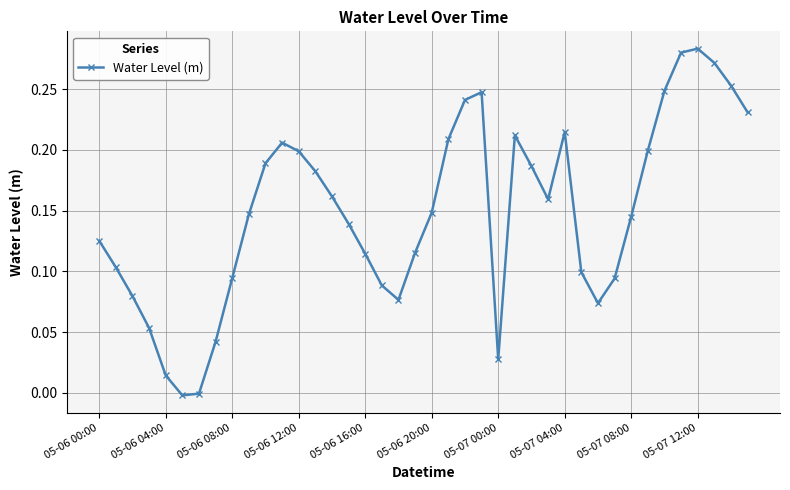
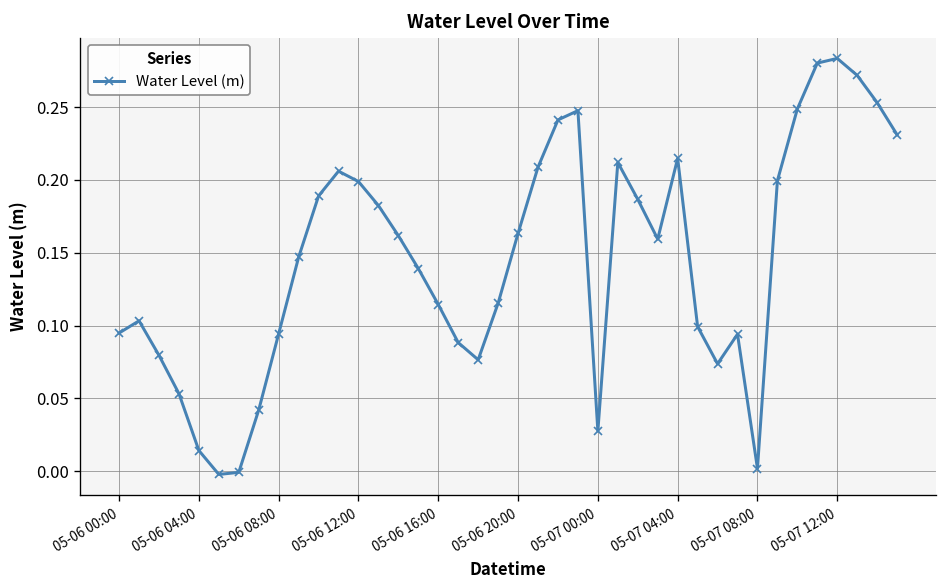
05-06 00:00: 0.125 -> 0.095
05-06 20:00: 0.148 -> 0.163
05-07 08:00: 0.145 -> 0.002
